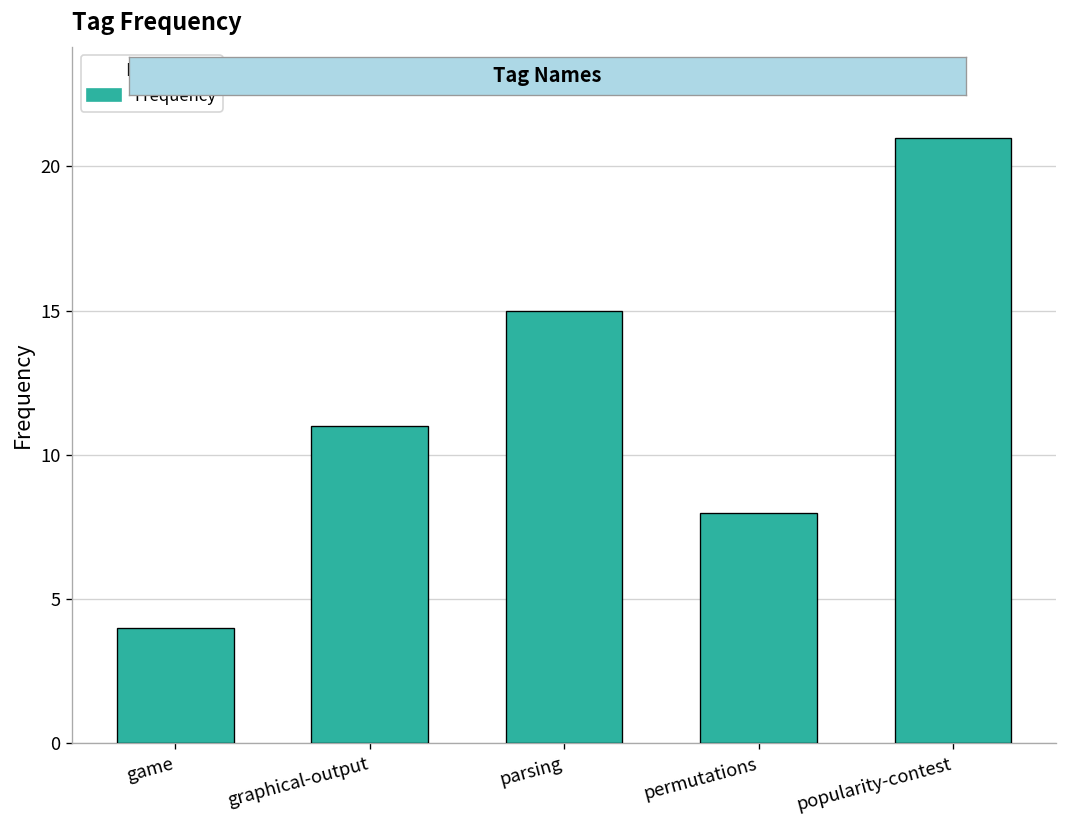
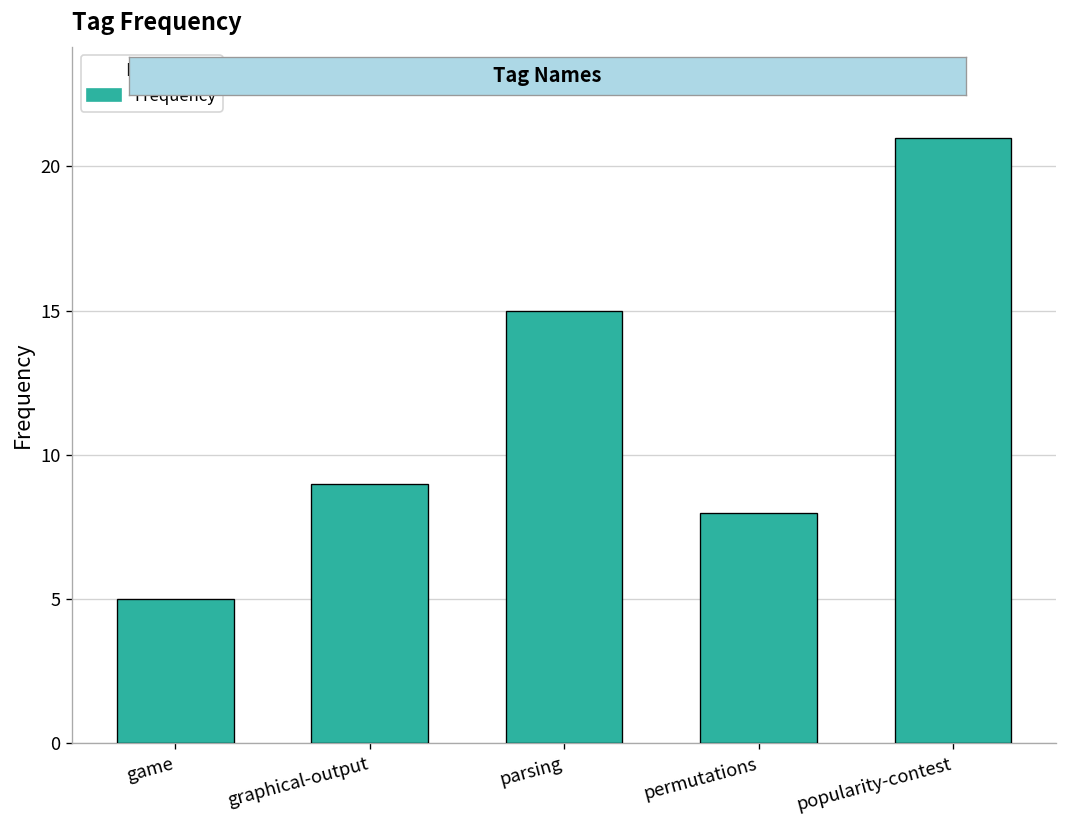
game: 4 -> 5
graphical-output: 11 -> 9
